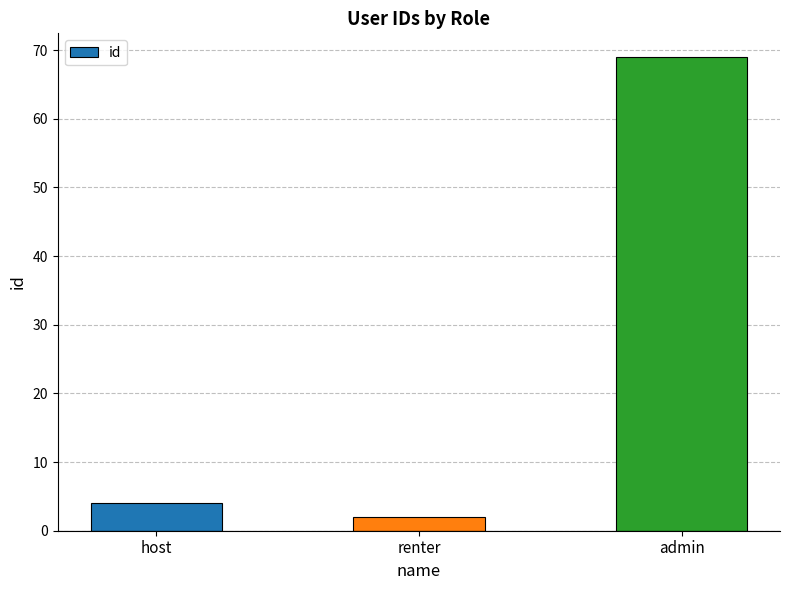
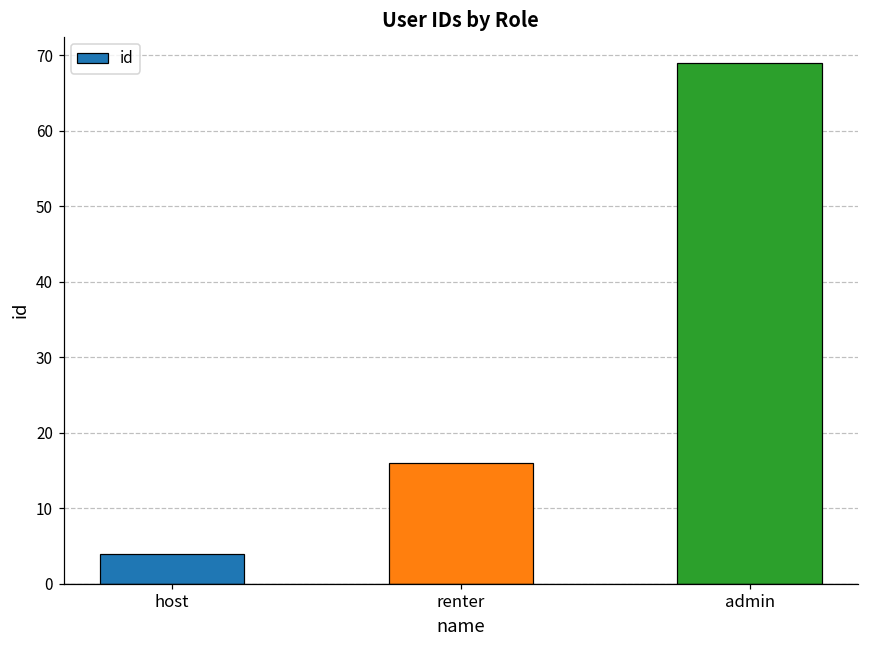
renter: 2 -> 16
